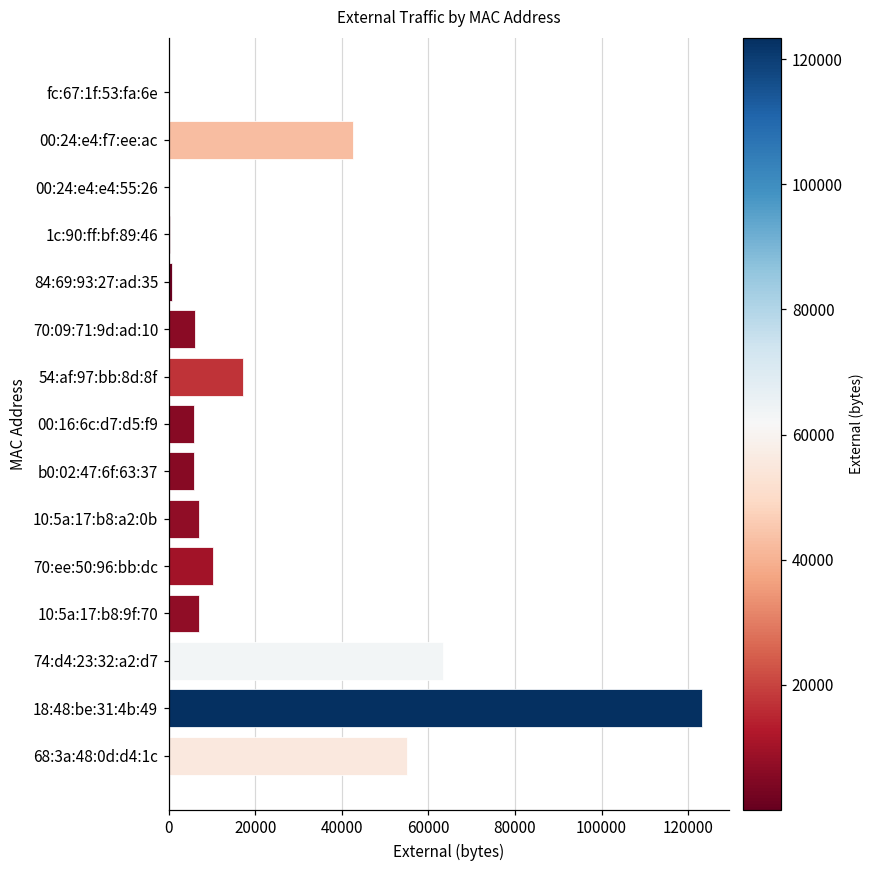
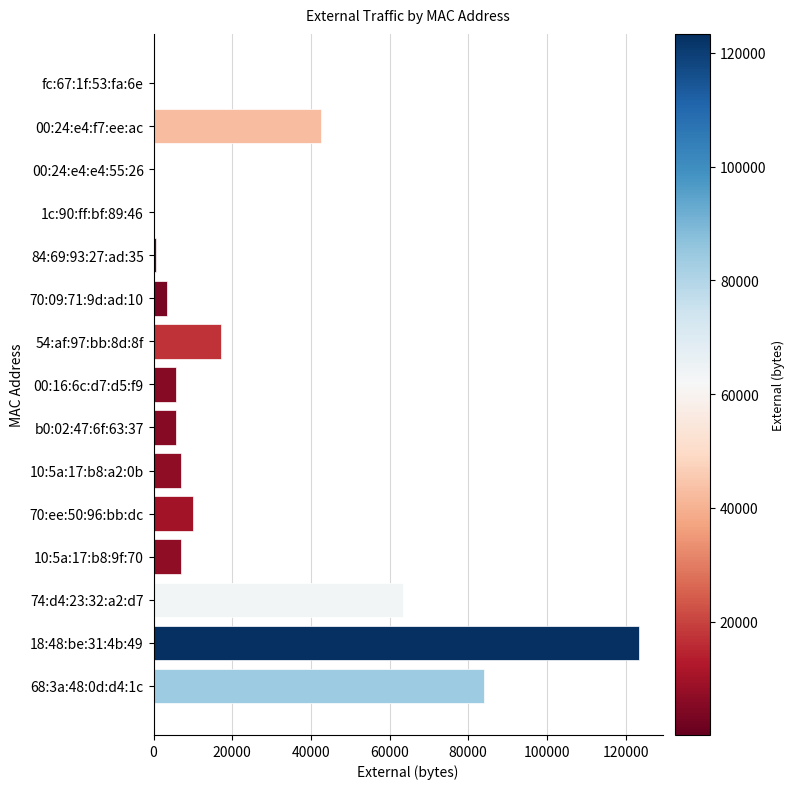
70:09:71:9d:ad:10: 6000 -> 3000
68:3a:48:0d:d4:1c: 55000 -> 84000
